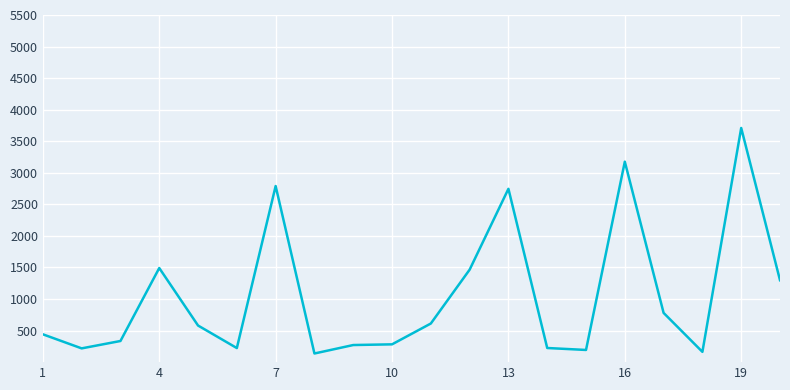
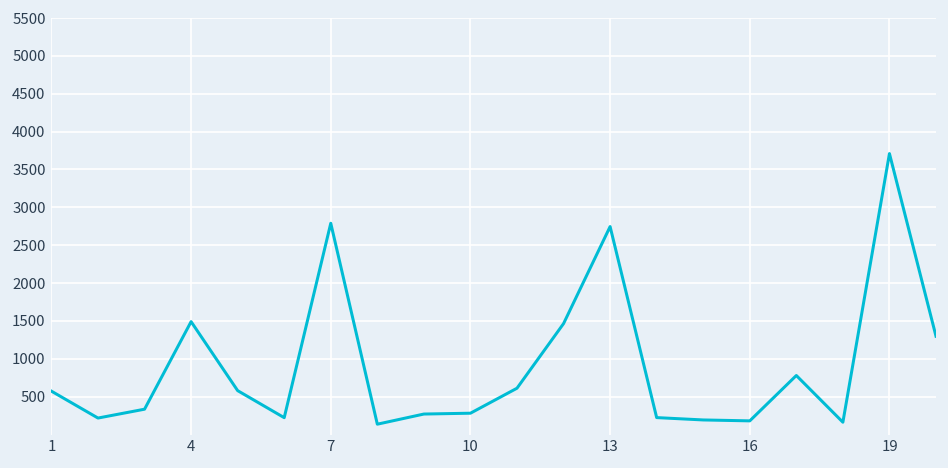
1: 400 -> 600
16: 3200 -> 200
